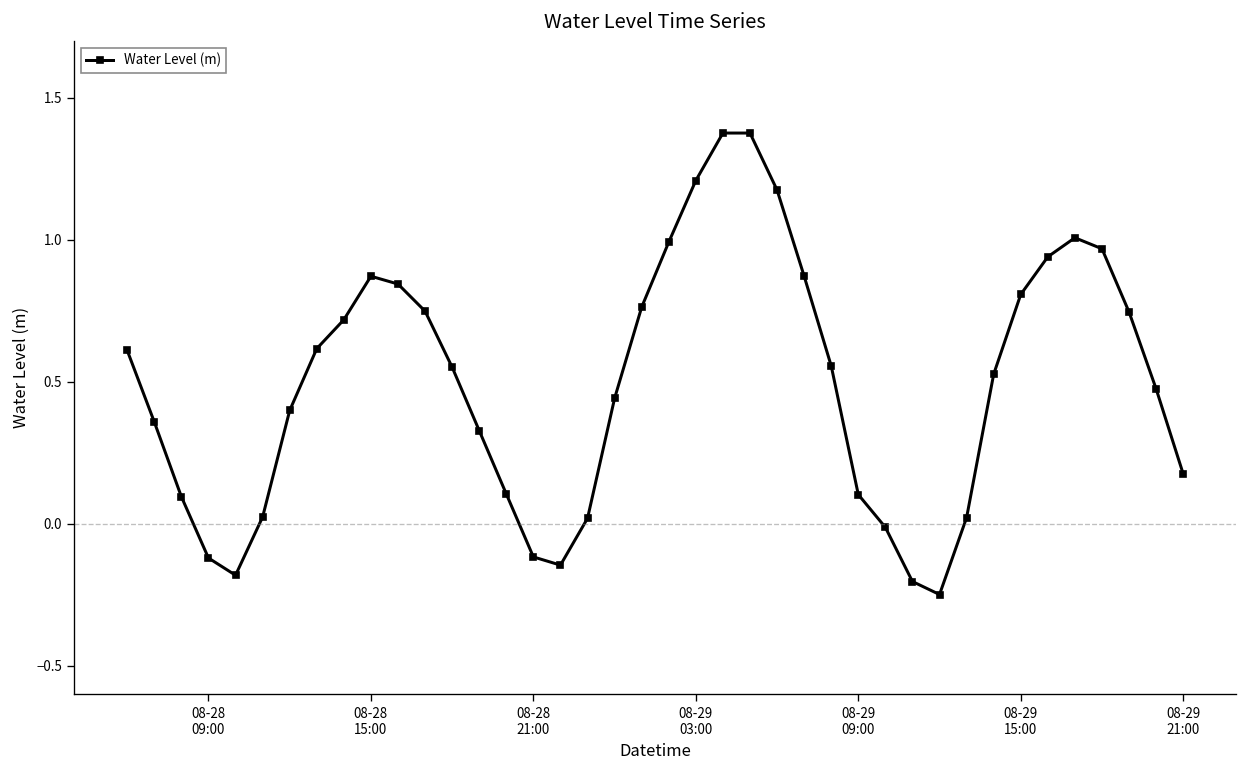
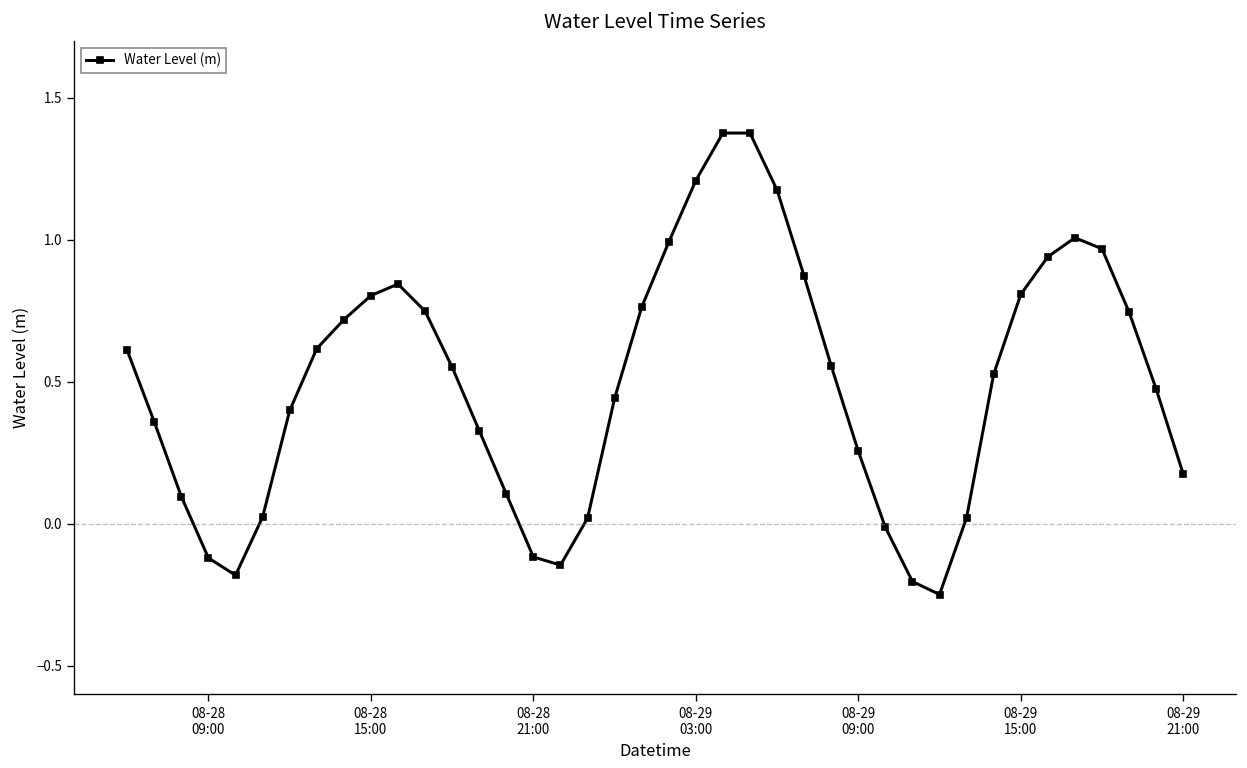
08-28 15:00: 0.87 -> 0.80
08-29 09:00: 0.10 -> 0.26
